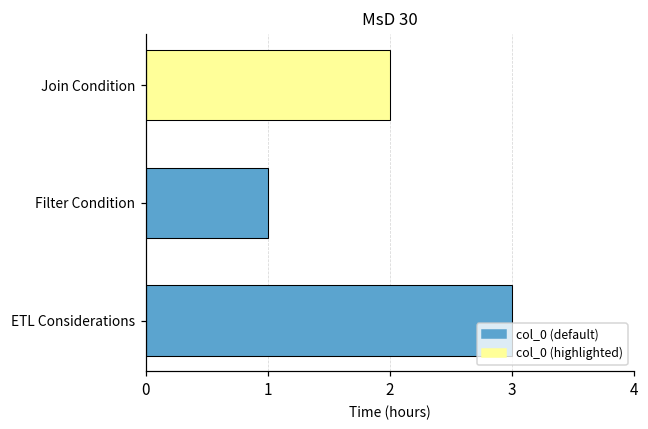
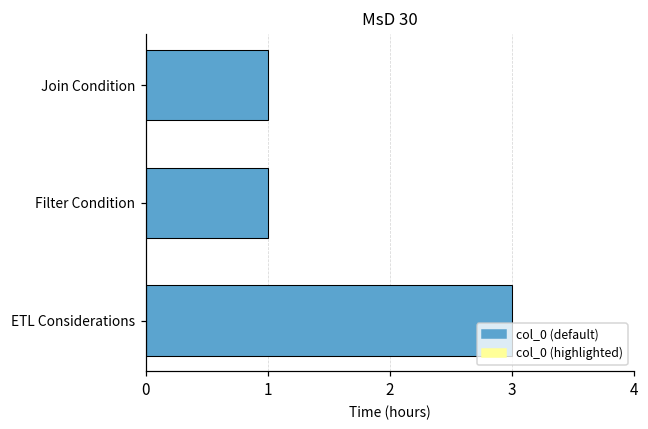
Join Condition: 2 -> 1
